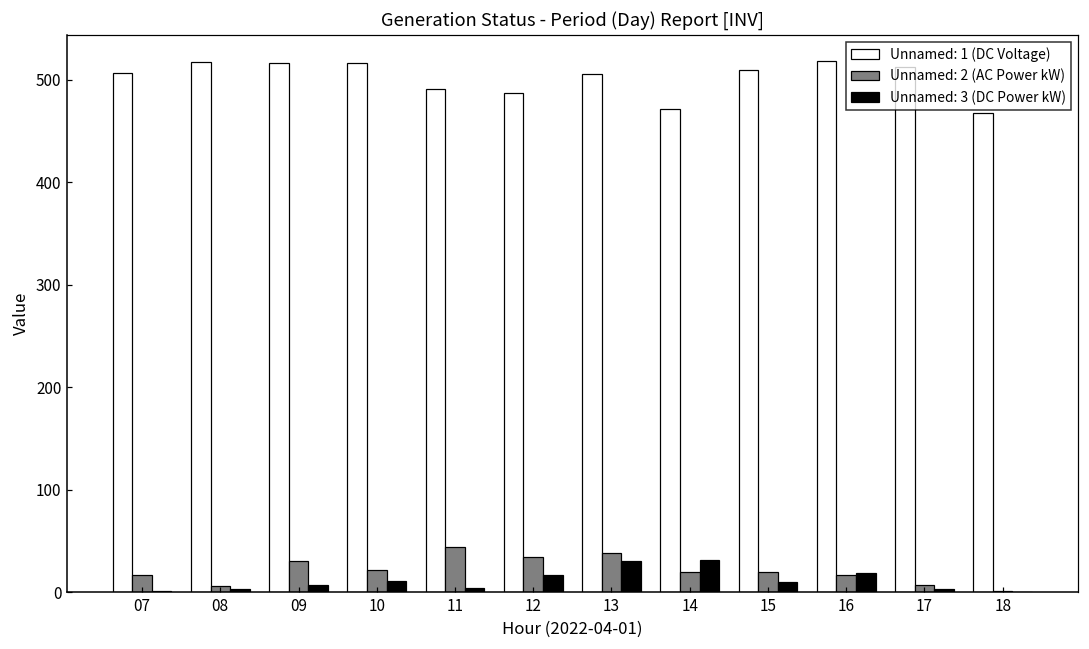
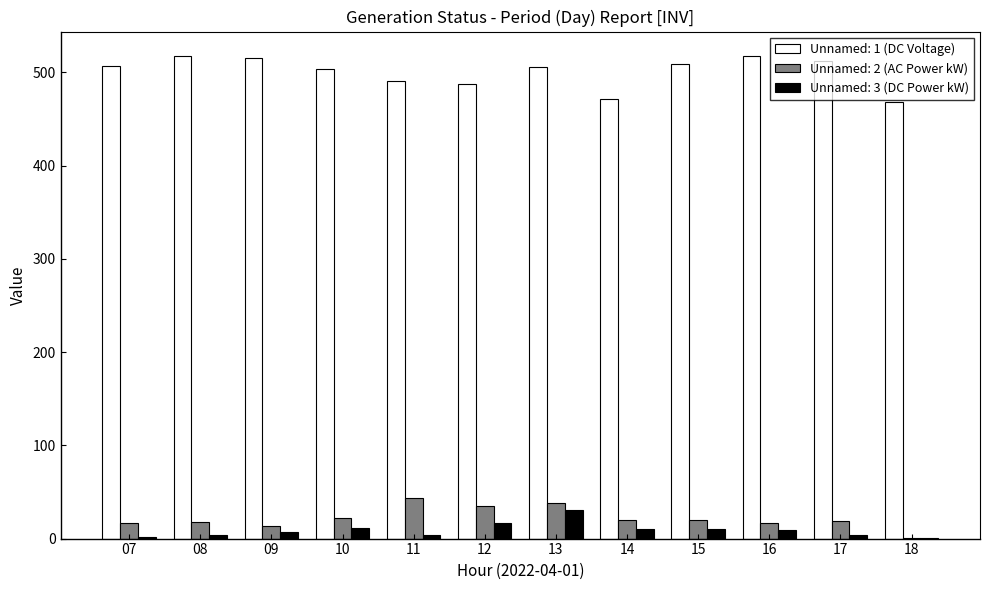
Unnamed: 2 (AC Power kW), 08: 10 -> 20
Unnamed: 2 (AC Power kW), 09: 30 -> 10
Unnamed: 1 (DC Voltage), 10: 520 -> 500
Unnamed: 3 (DC Power kW), 14: 30 -> 10
Unnamed: 3 (DC Power kW), 16: 20 -> 10
Unnamed: 2 (AC Power kW), 17: 10 -> 20
